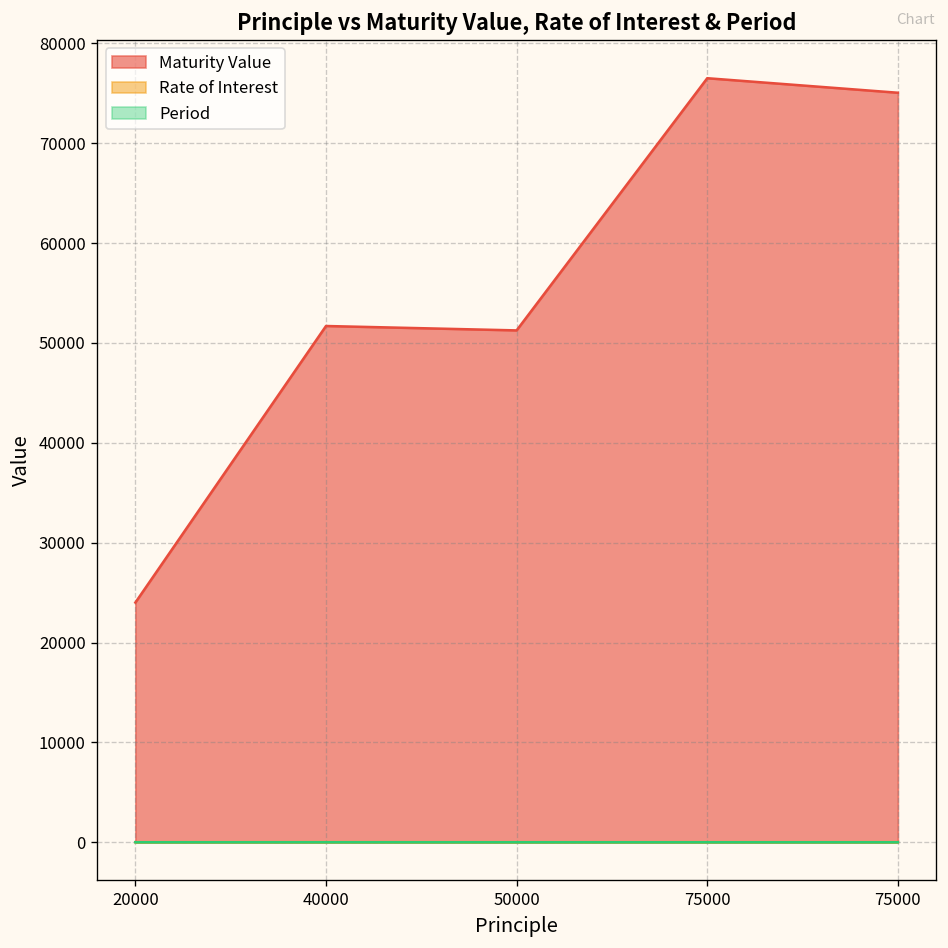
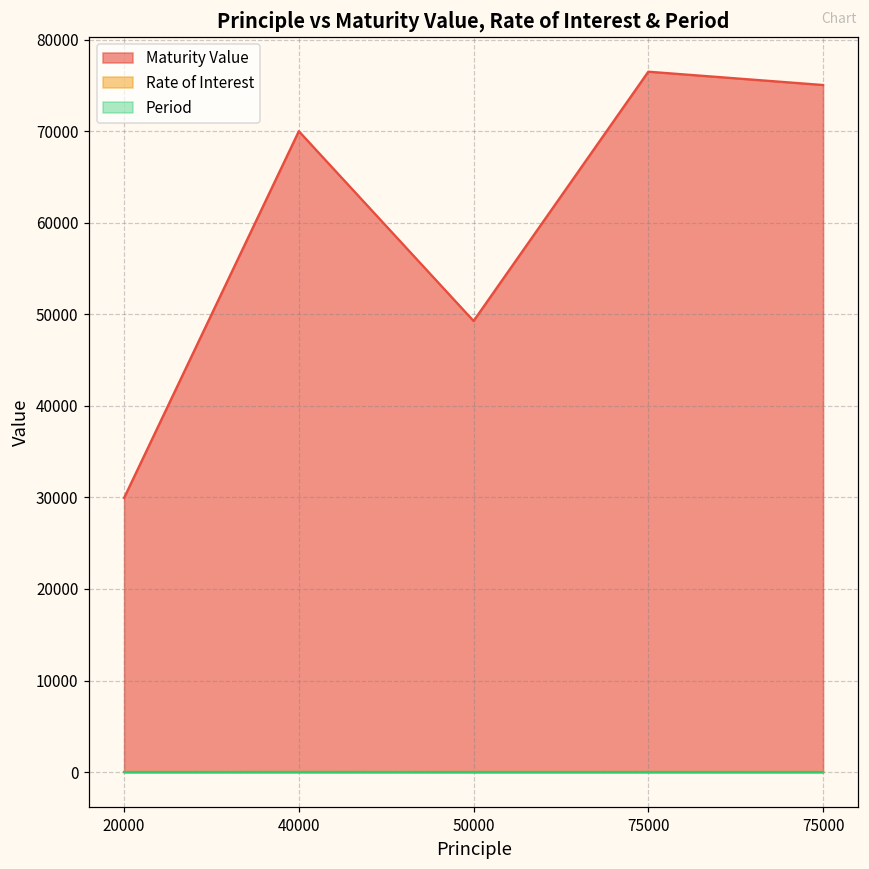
Maturity Value, 20000: 24000 -> 30000
Maturity Value, 40000: 52000 -> 70000
Maturity Value, 50000: 51000 -> 49000
